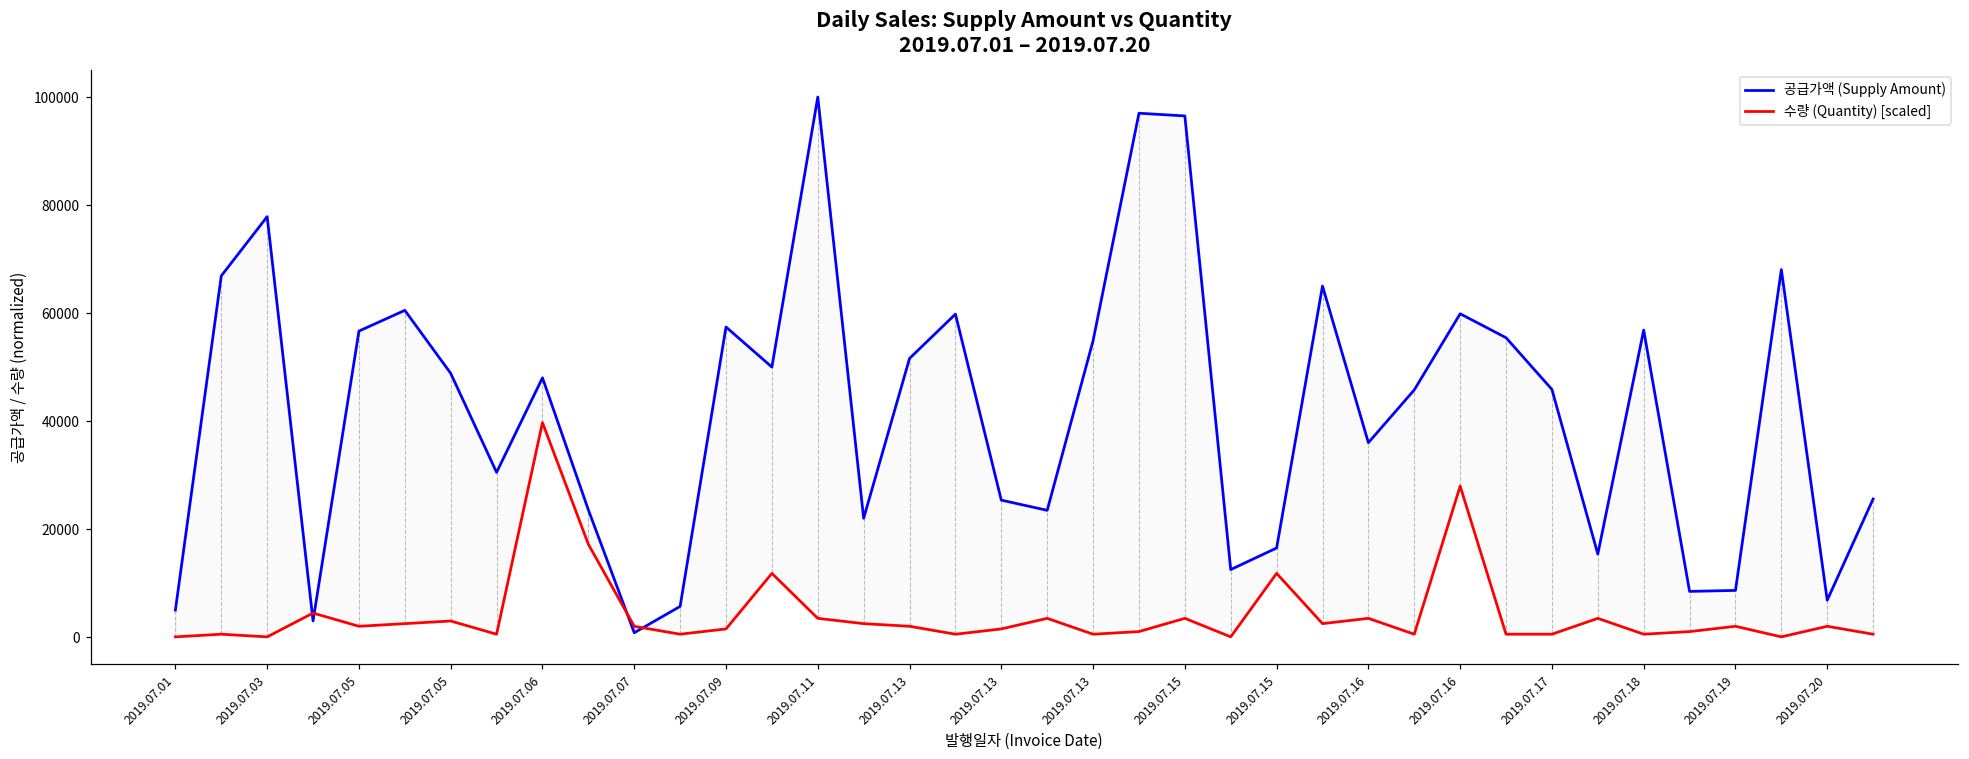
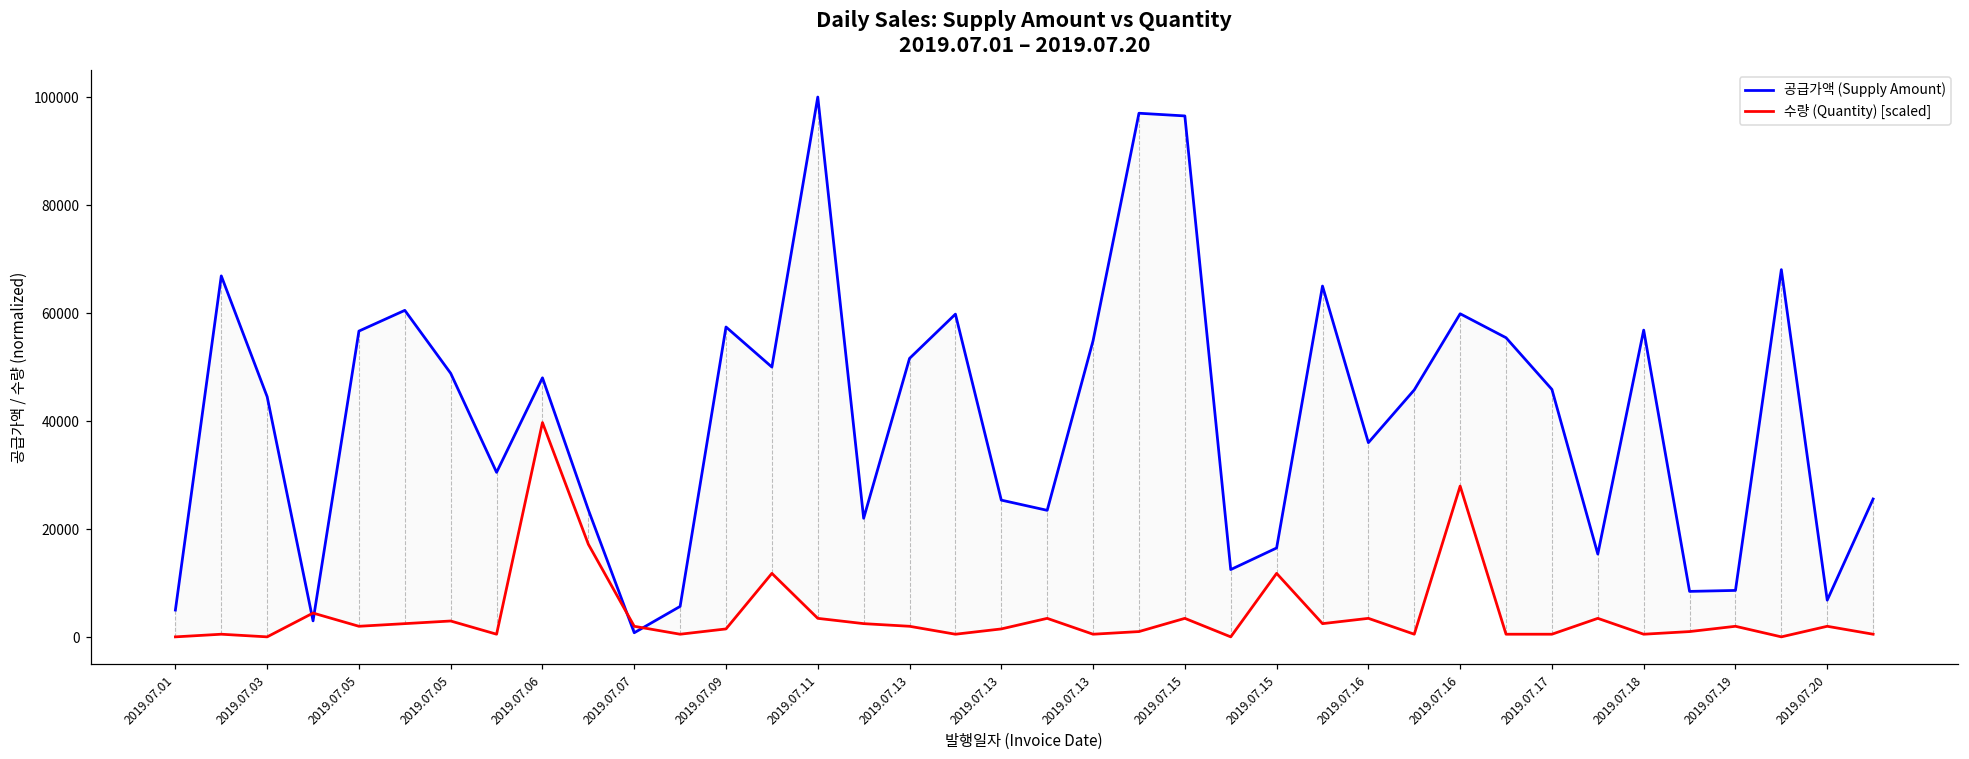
공급가액 (Supply Amount), 2019.07.03: 78000 -> 45000
